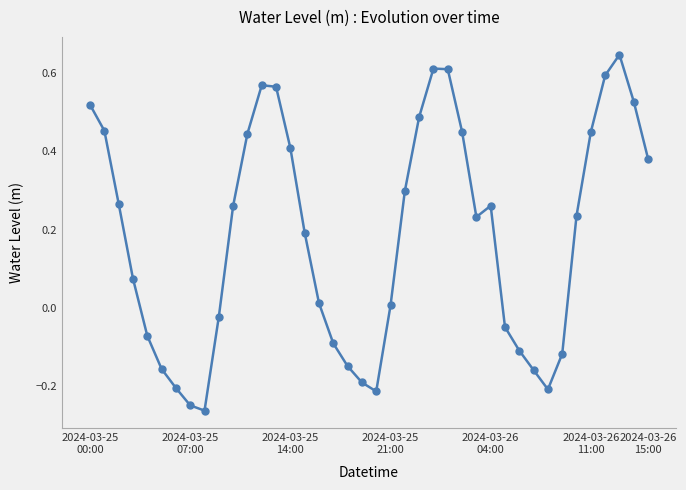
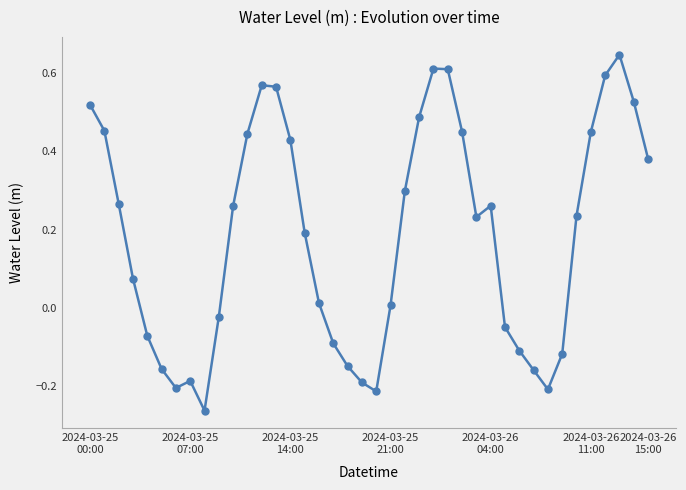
2024-03-25 07:00: -0.25 -> -0.19
2024-03-25 14:00: 0.41 -> 0.43
